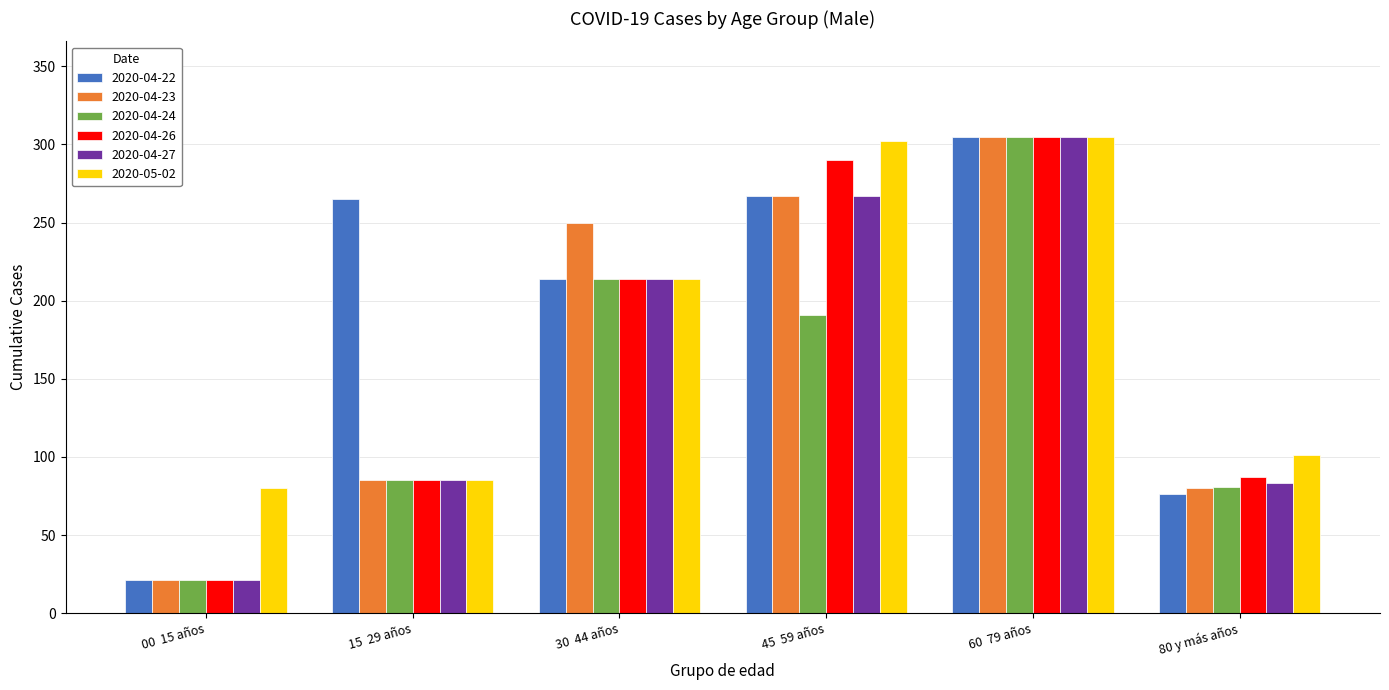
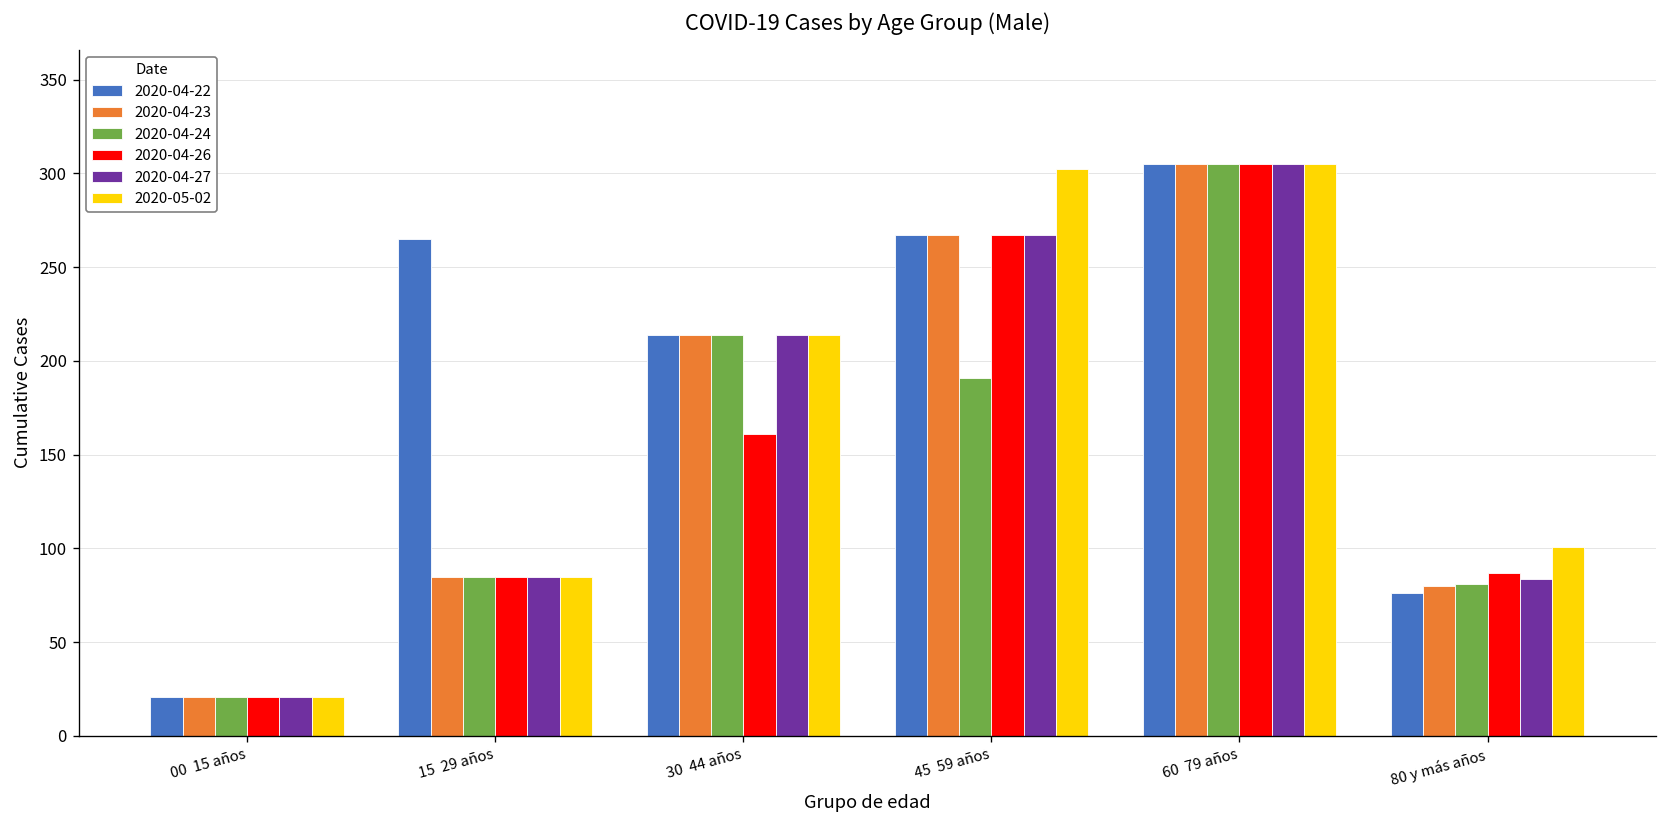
2020-05-02, 00 15 años: 80 -> 21
2020-04-23, 30 44 años: 250 -> 214
2020-04-26, 30 44 años: 214 -> 161
2020-04-26, 45 59 años: 290 -> 267
